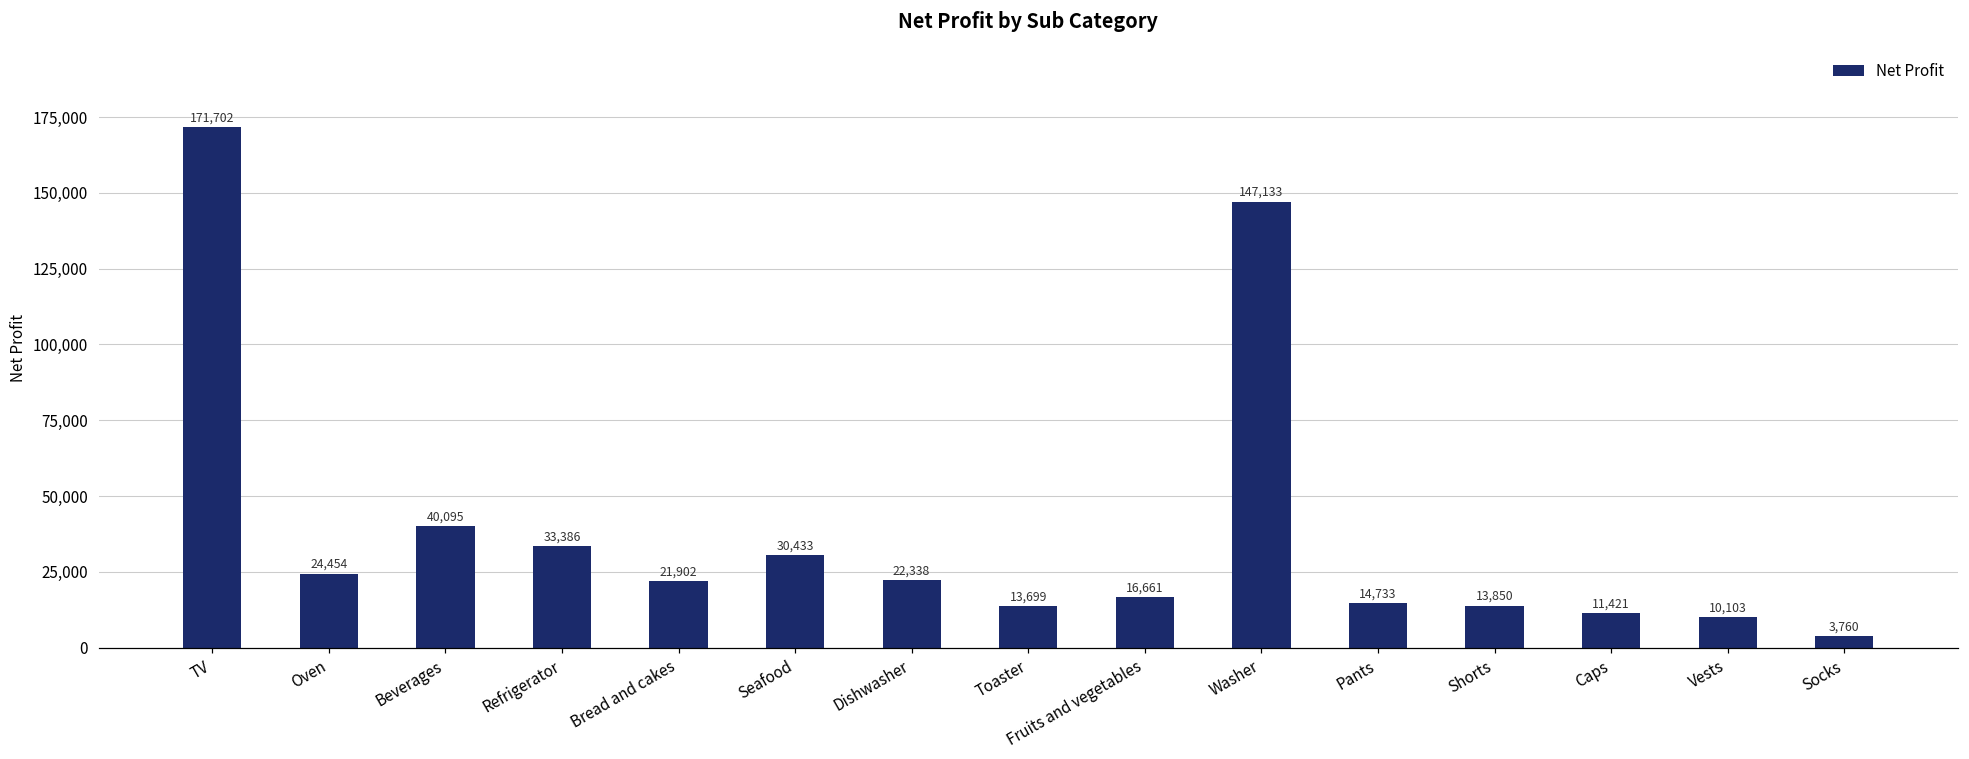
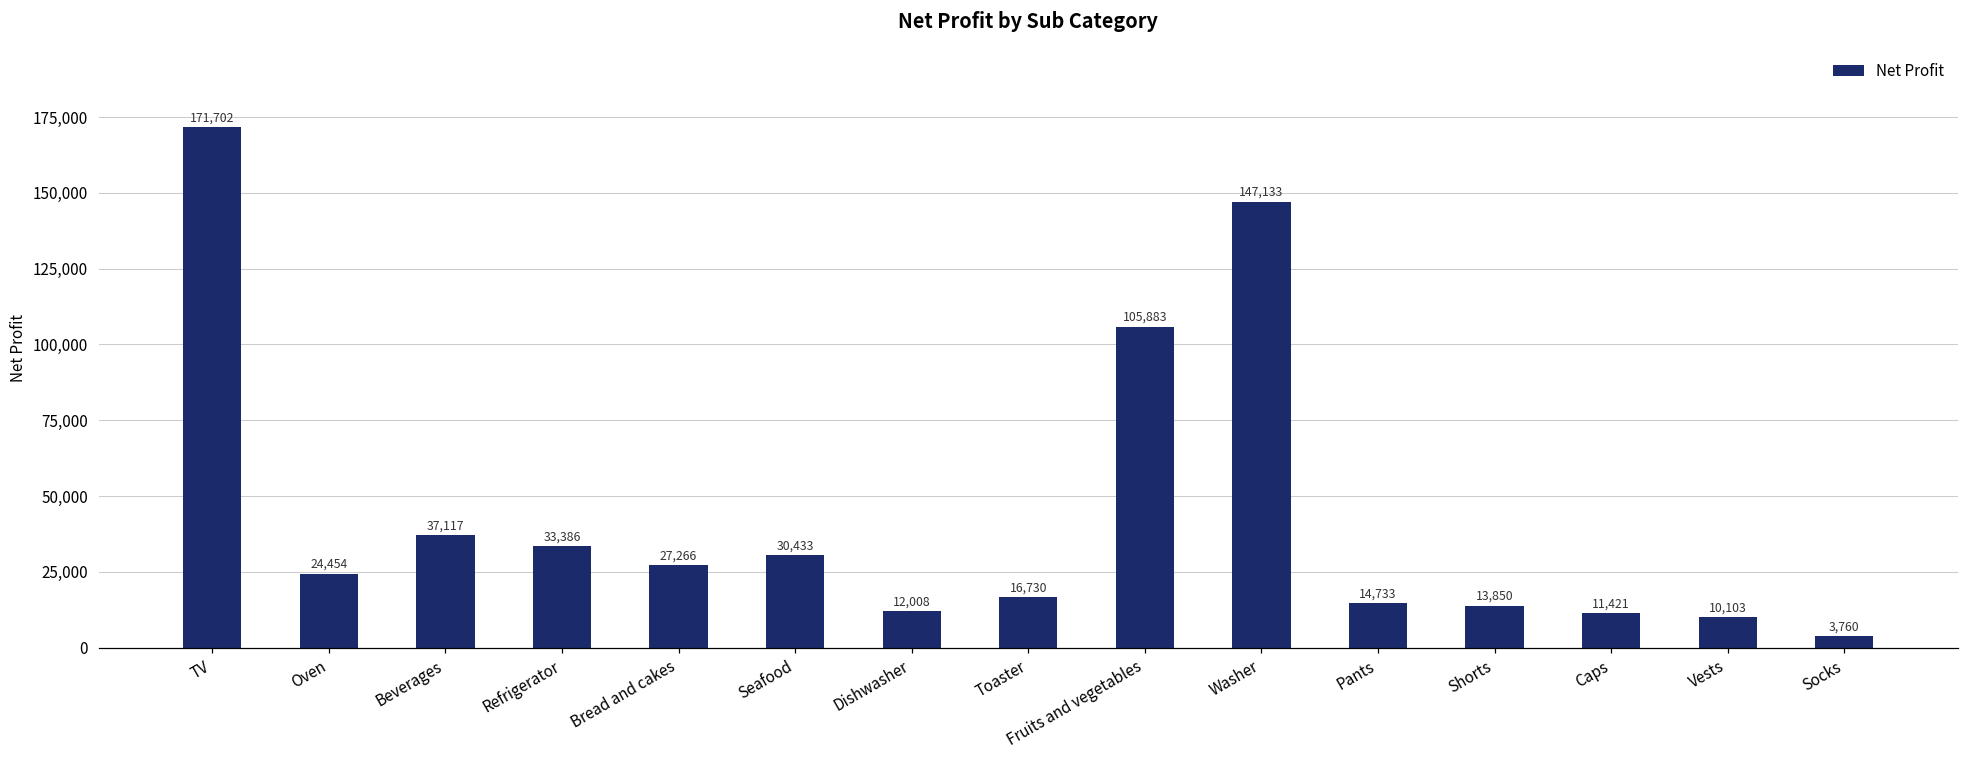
Beverages: 40,095 -> 37,117
Bread and cakes: 21,902 -> 27,266
Dishwasher: 22,338 -> 12,008
Toaster: 13,699 -> 16,730
Fruits and vegetables: 16,661 -> 105,883
